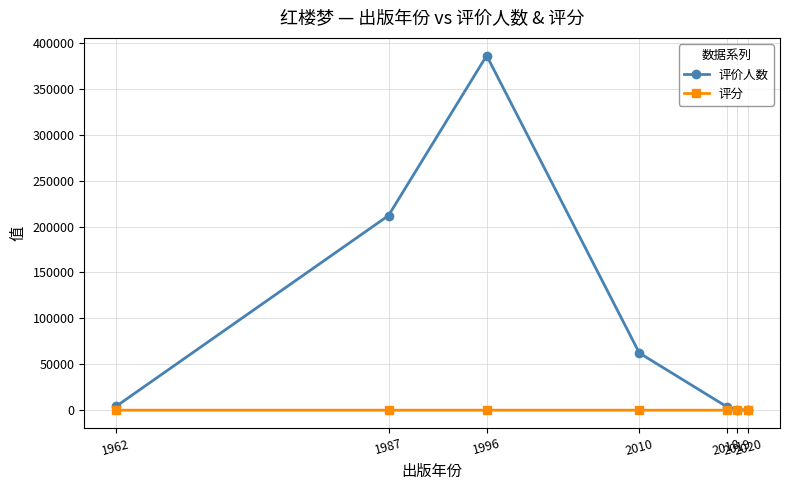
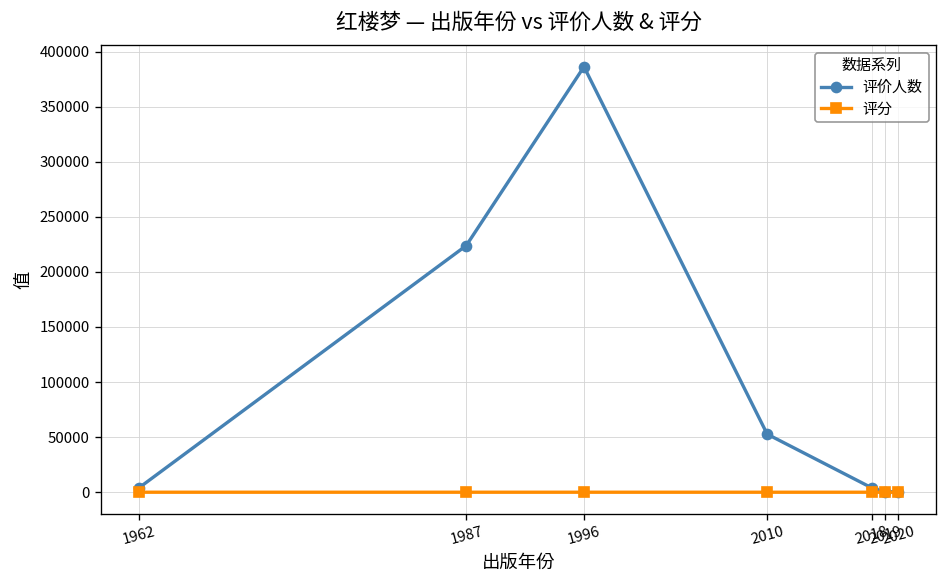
评价人数, 1987: 210000 -> 220000
评价人数, 2010: 60000 -> 50000
